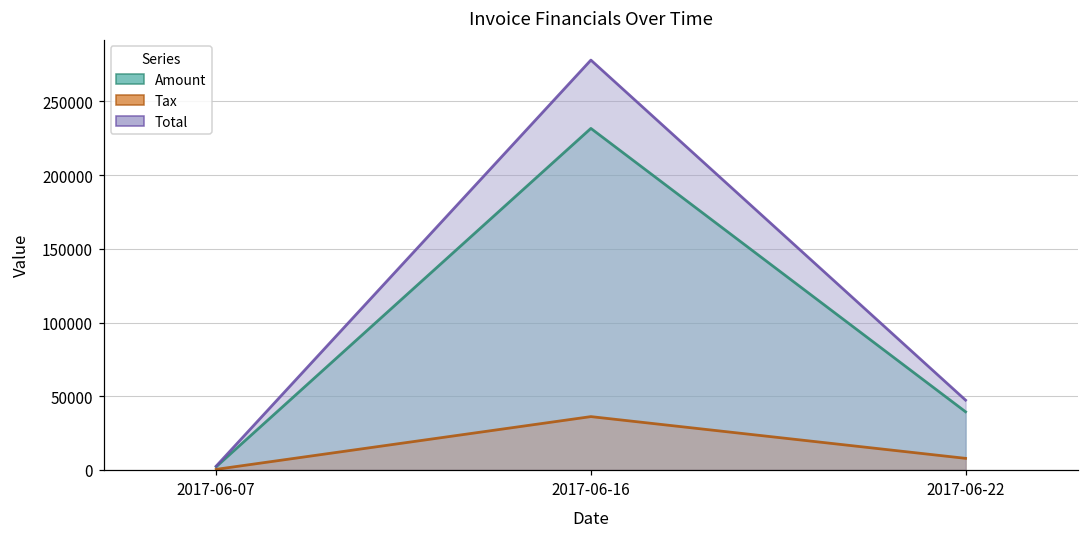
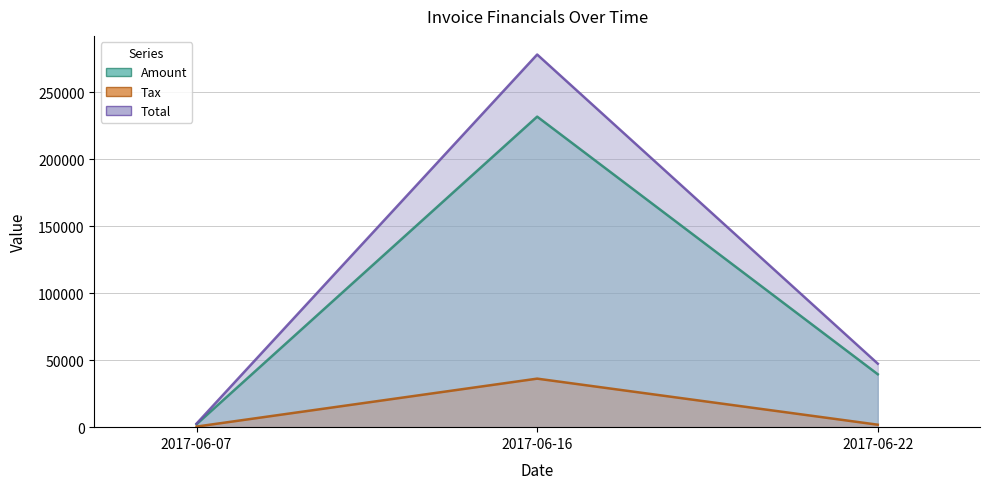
Tax, 2017-06-22: 8000 -> 2000
